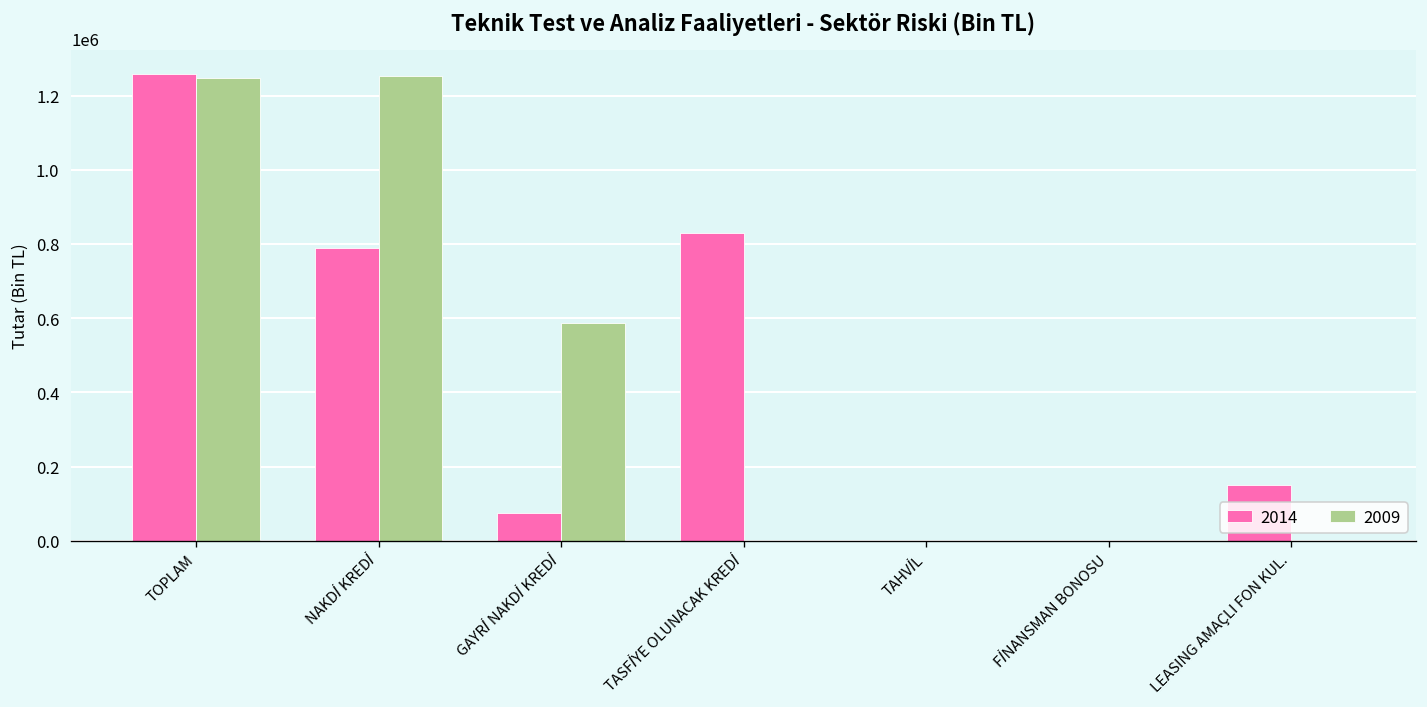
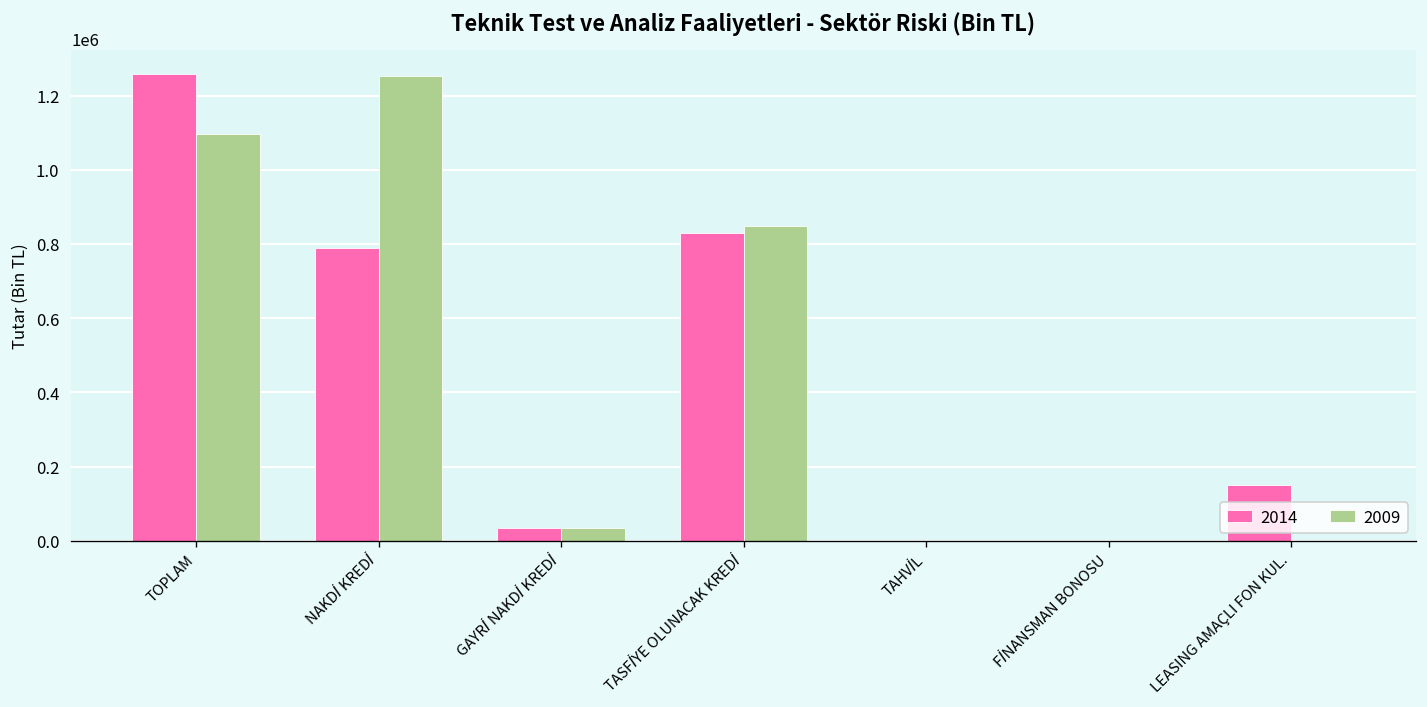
2009, TOPLAM: 1250000 -> 1100000
2014, GAYRİ NAKDİ KREDİ: 80000 -> 40000
2009, GAYRİ NAKDİ KREDİ: 590000 -> 30000
2009, TASFİYE OLUNACAK KREDİ: 0 -> 850000
